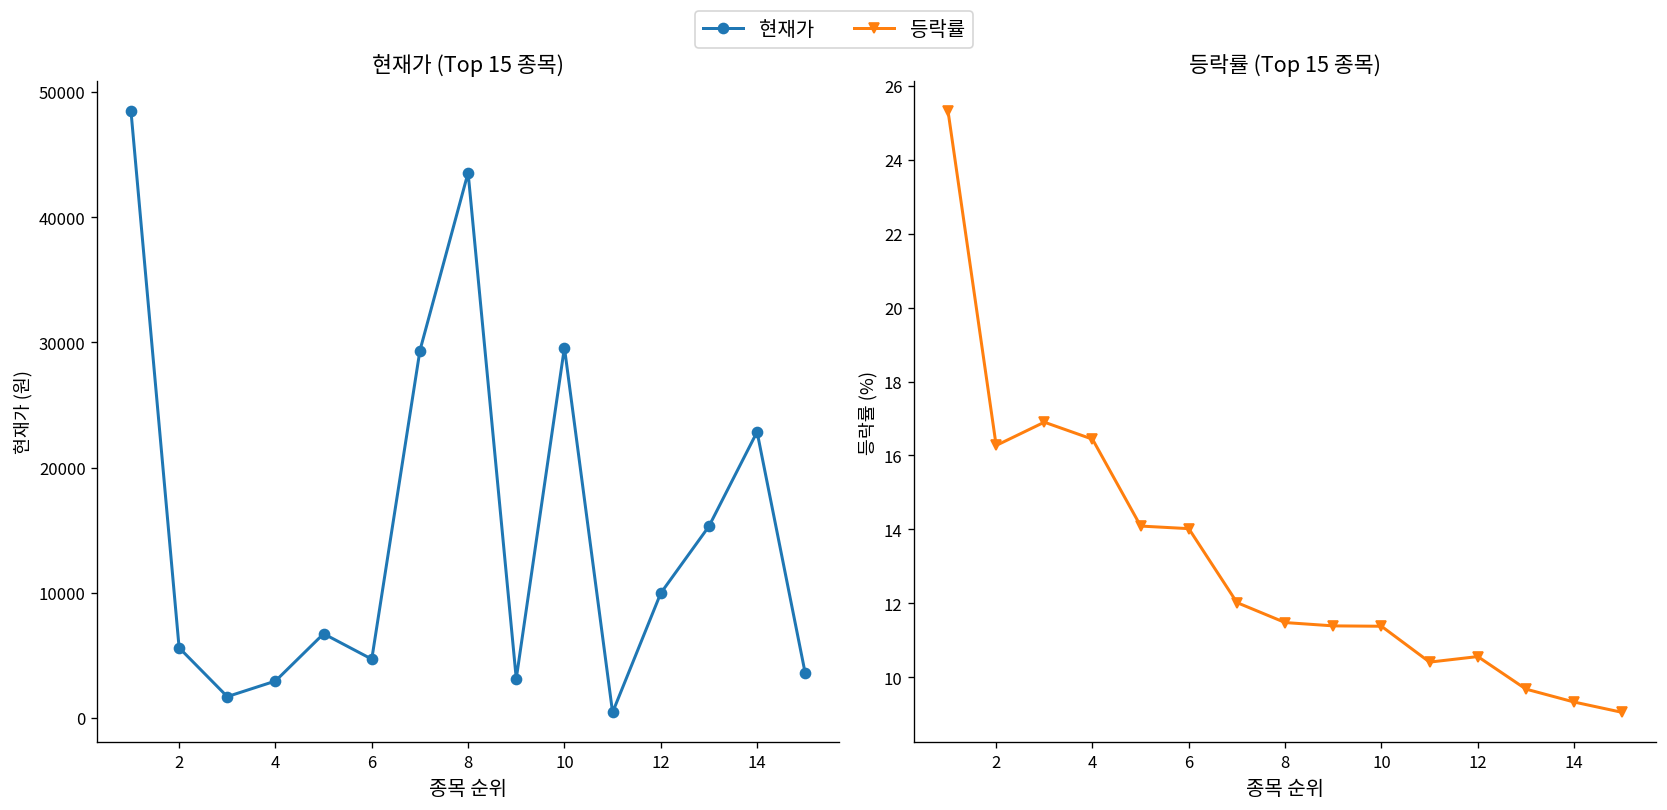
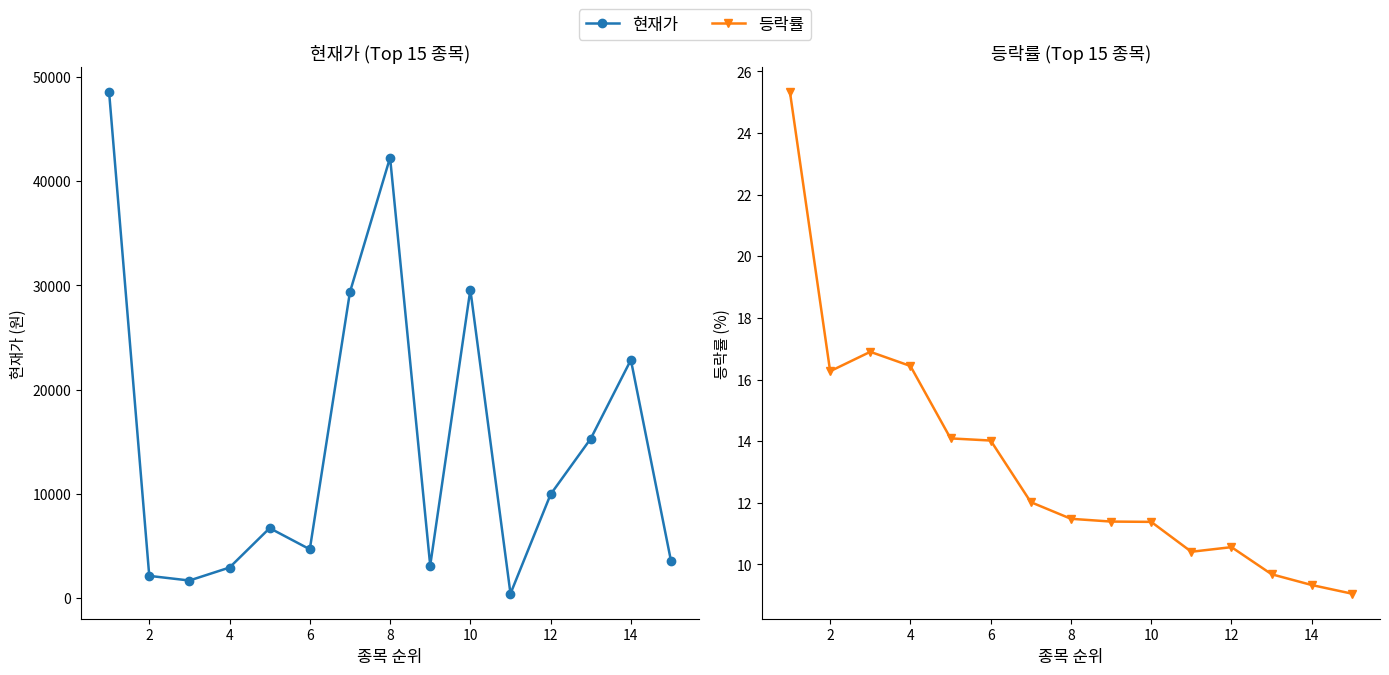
현재가 (Top 15 종목), 2: 5600 -> 2100
현재가 (Top 15 종목), 8: 43600 -> 42300
